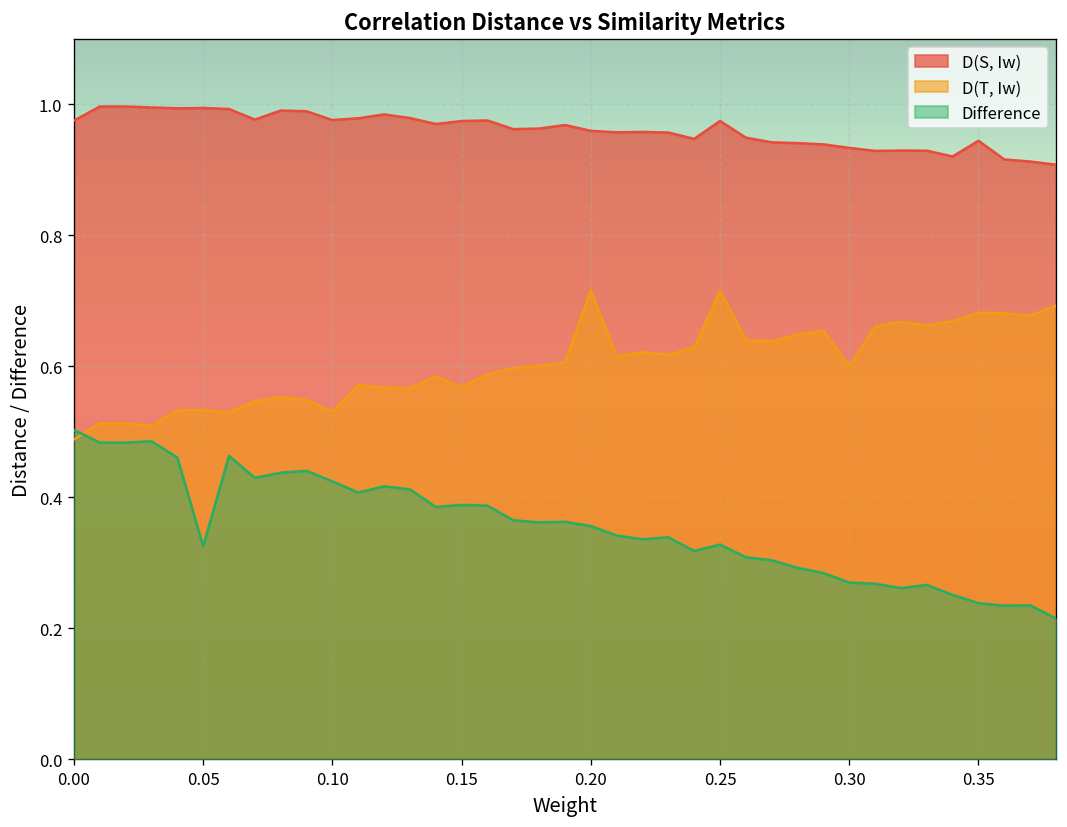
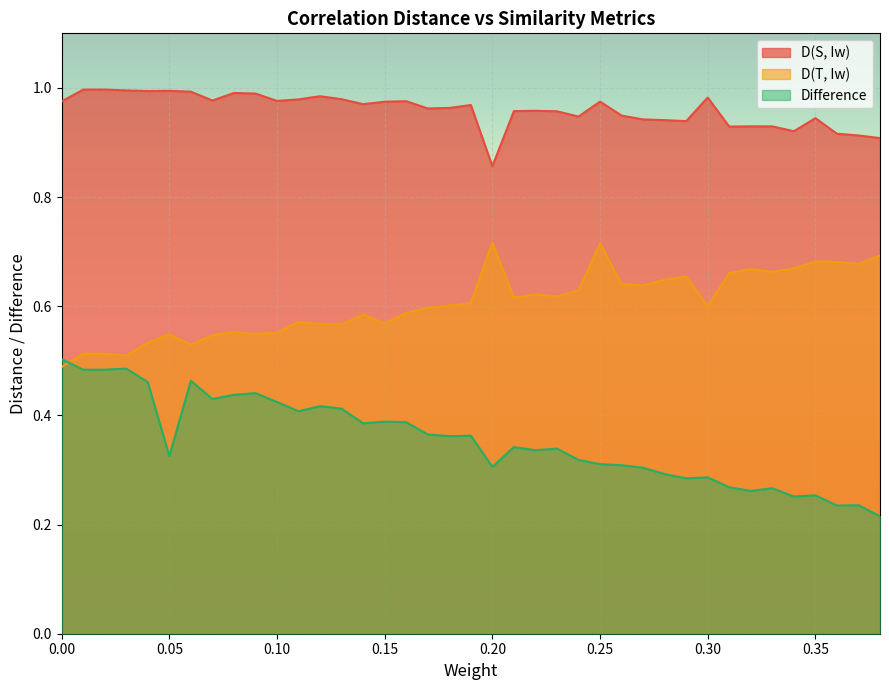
D(T, Iw), 0.05: 0.53 -> 0.55
D(T, Iw), 0.10: 0.53 -> 0.55
D(S, Iw), 0.20: 0.96 -> 0.86
Difference, 0.20: 0.36 -> 0.31
Difference, 0.25: 0.33 -> 0.31
D(S, Iw), 0.30: 0.93 -> 0.98
Difference, 0.30: 0.27 -> 0.29
Difference, 0.35: 0.24 -> 0.25
